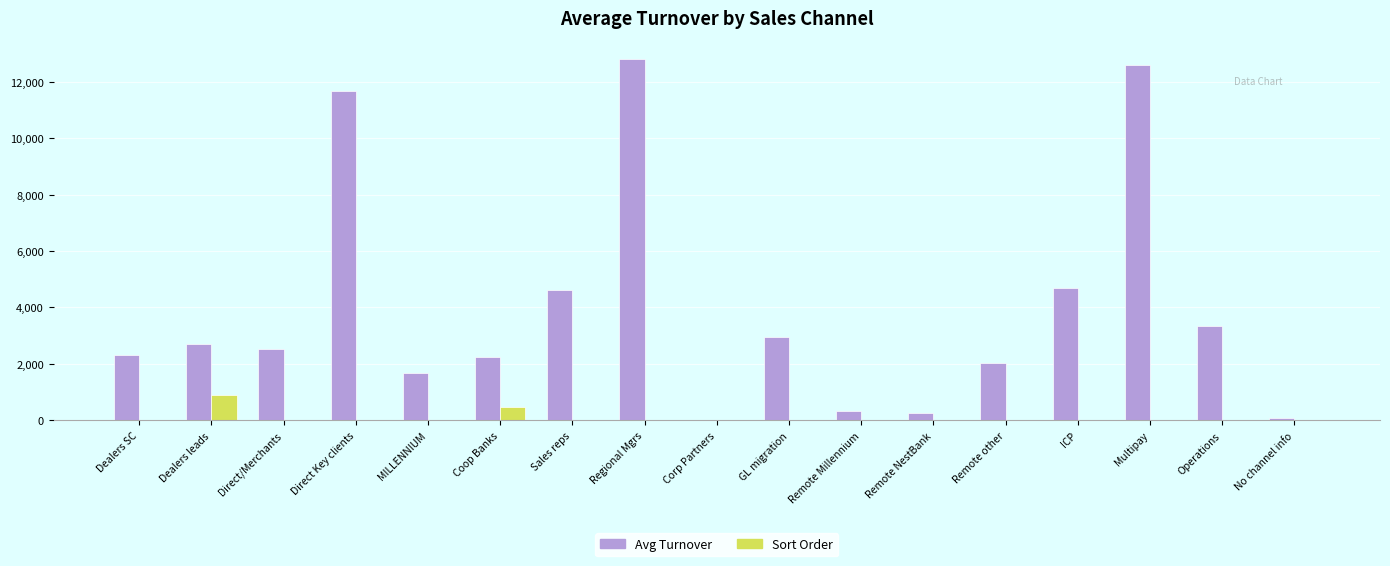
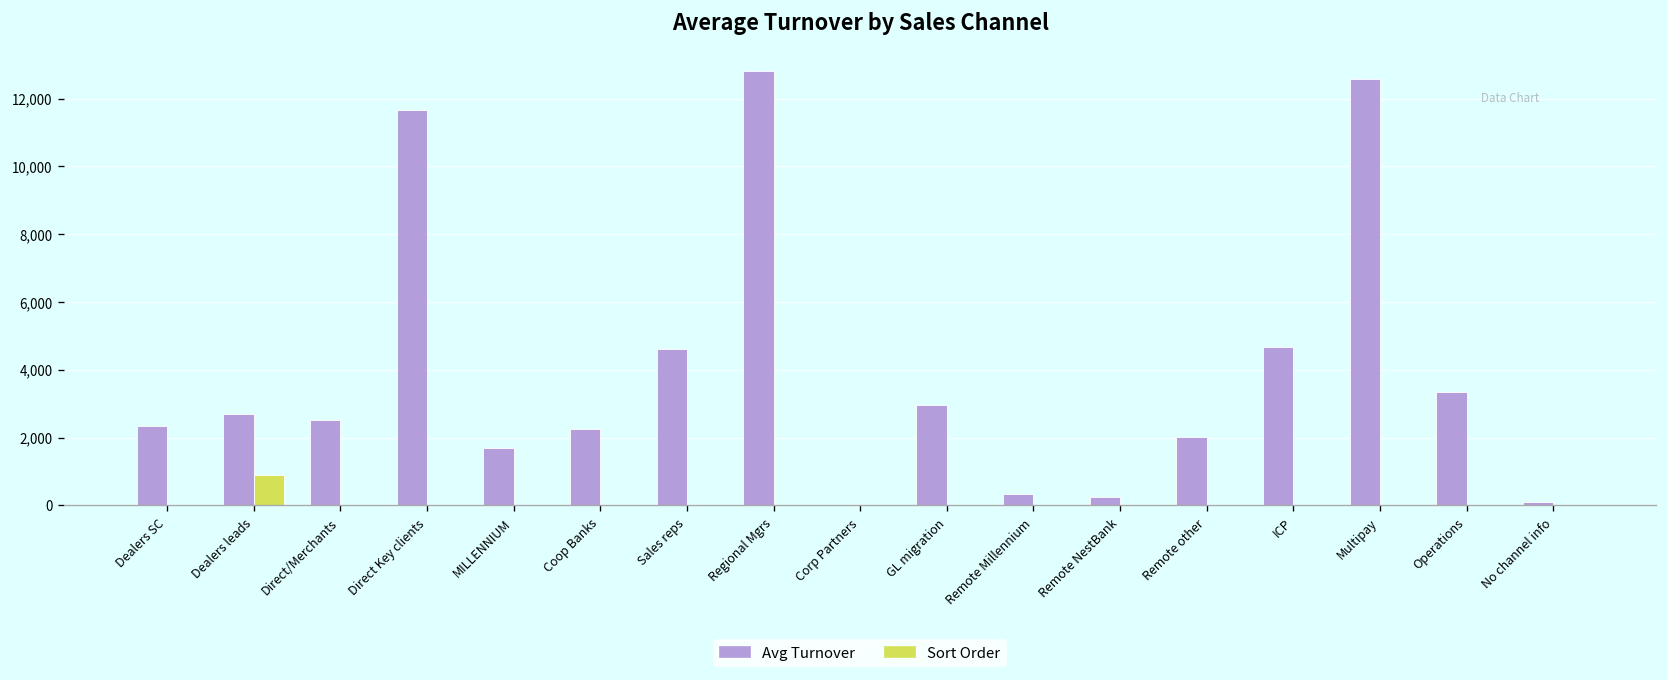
Sort Order, Coop Banks: 500 -> 0
